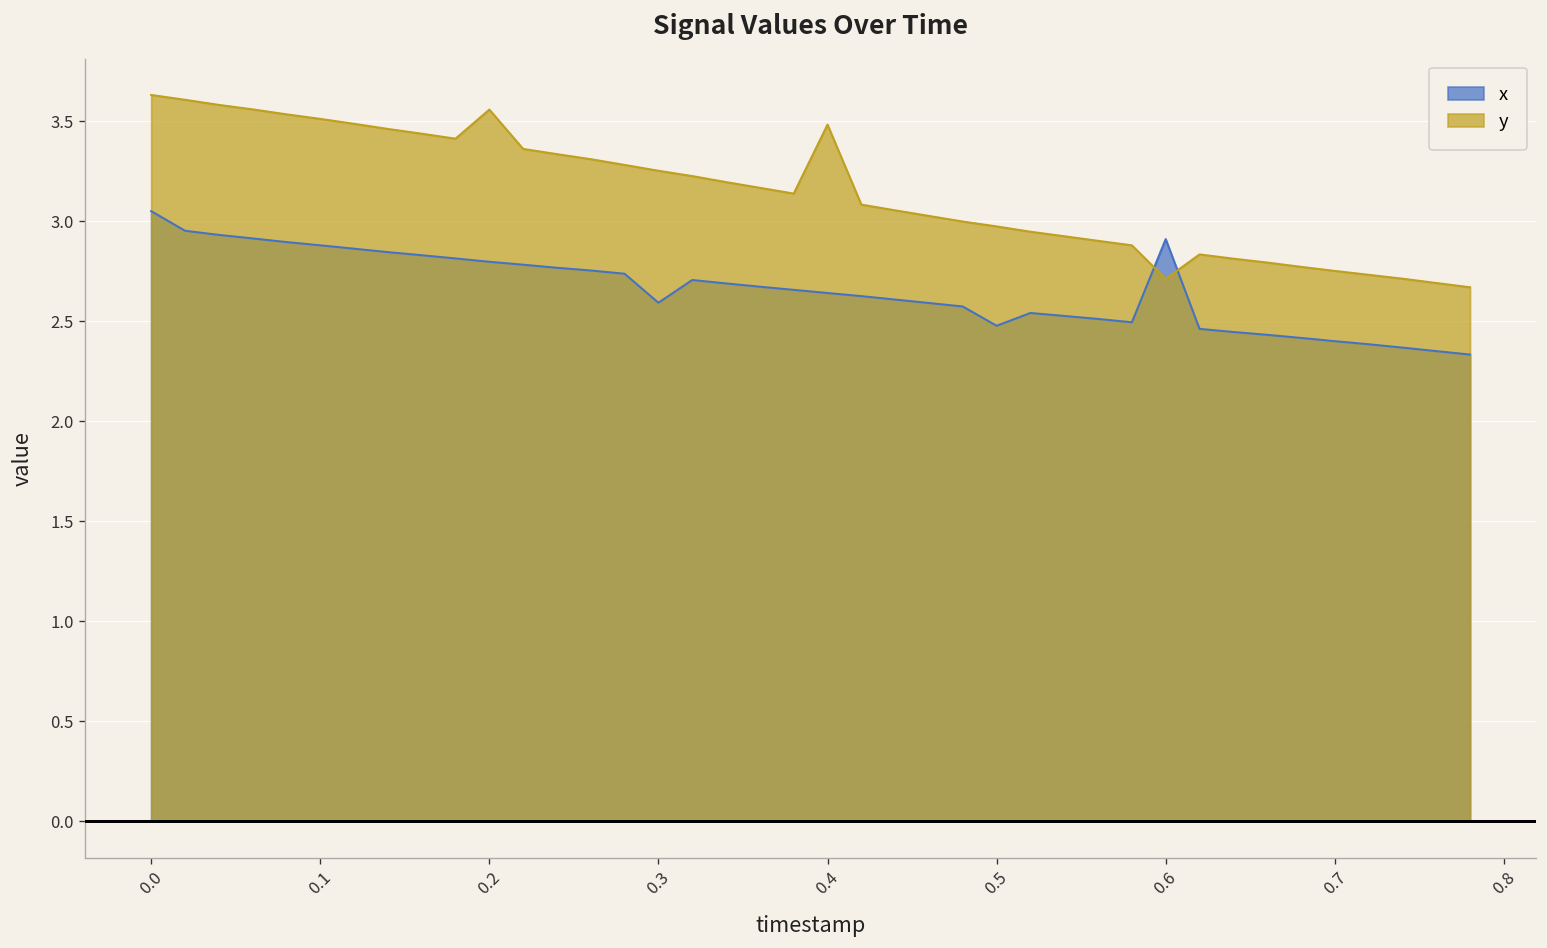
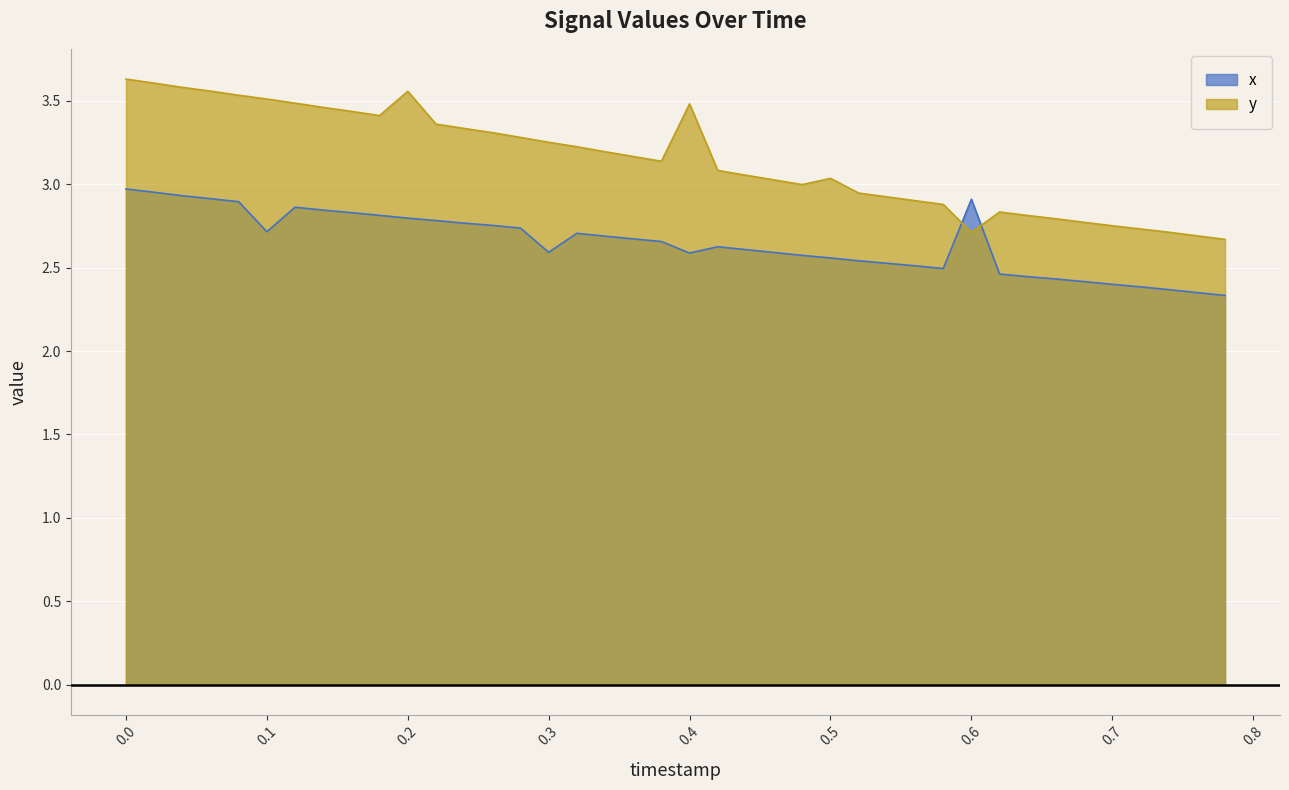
x, 0.0: 3.05 -> 2.97
x, 0.1: 2.88 -> 2.72
x, 0.4: 2.64 -> 2.59
x, 0.5: 2.48 -> 2.56
y, 0.5: 2.97 -> 3.04
